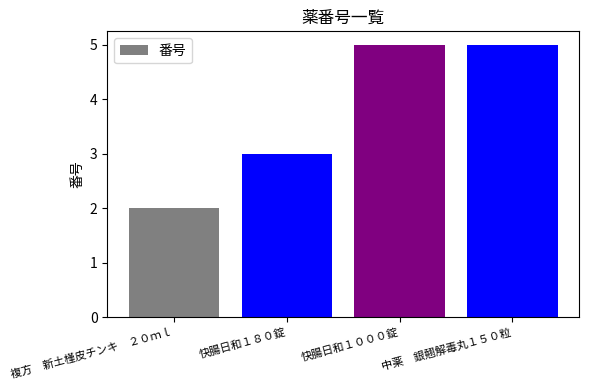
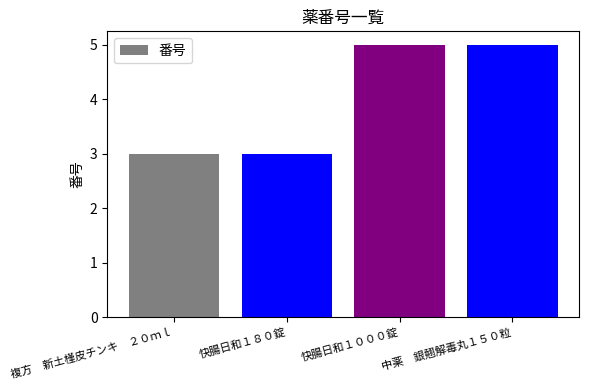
複方 新土槿皮チンキ ２０ｍｌ: 2 -> 3
